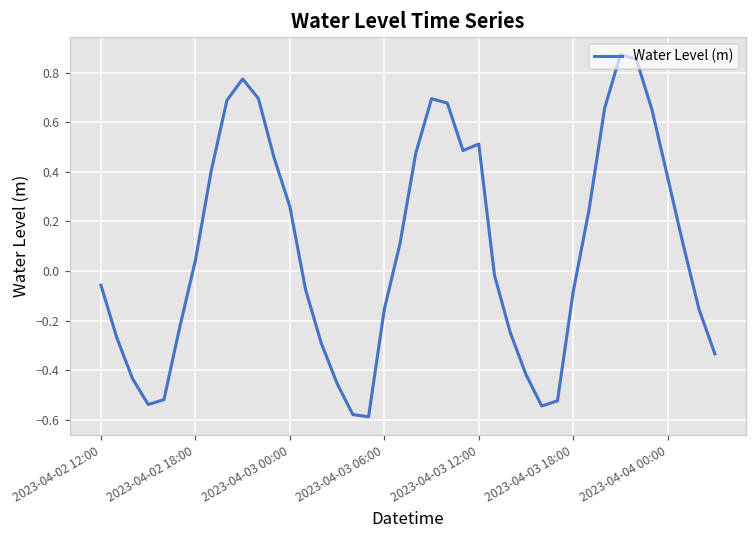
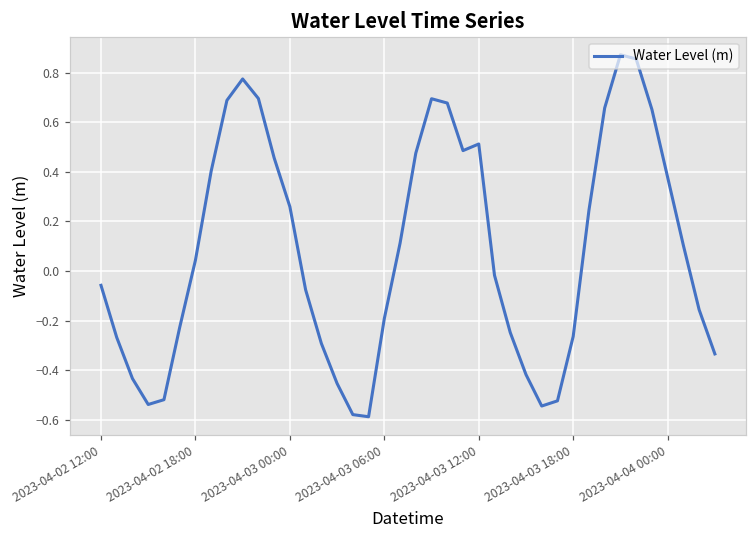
2023-04-03 06:00: -0.15 -> -0.19
2023-04-03 18:00: -0.08 -> -0.26
